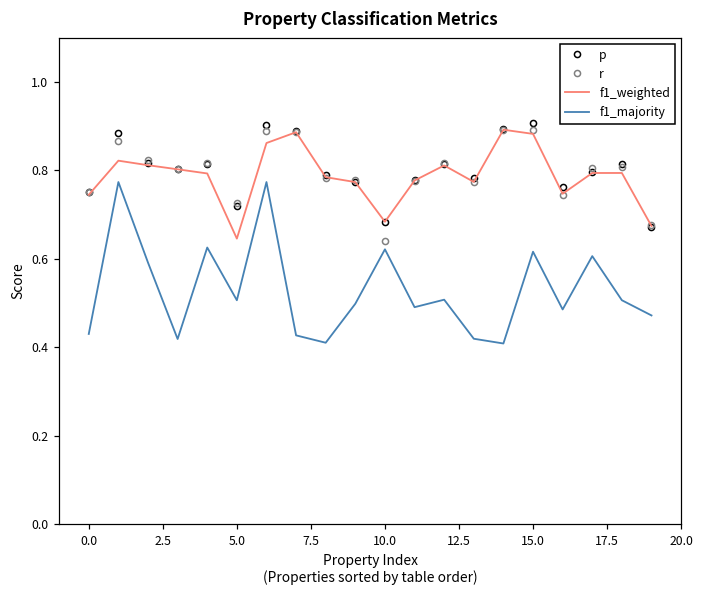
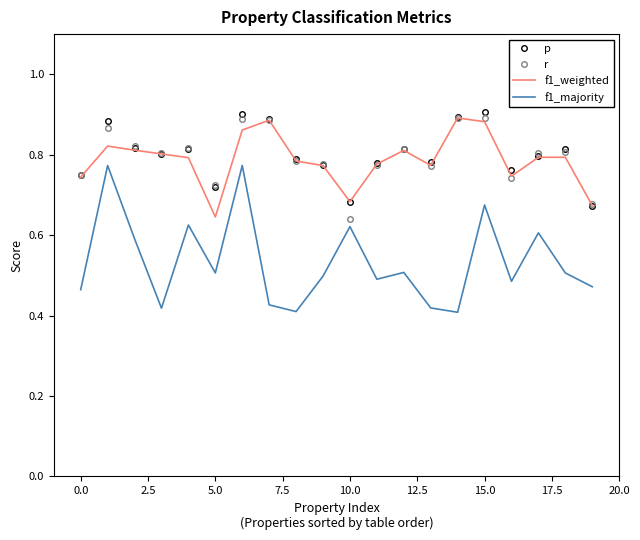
f1_majority, 0.0: 0.43 -> 0.46
f1_majority, 15.0: 0.62 -> 0.67
